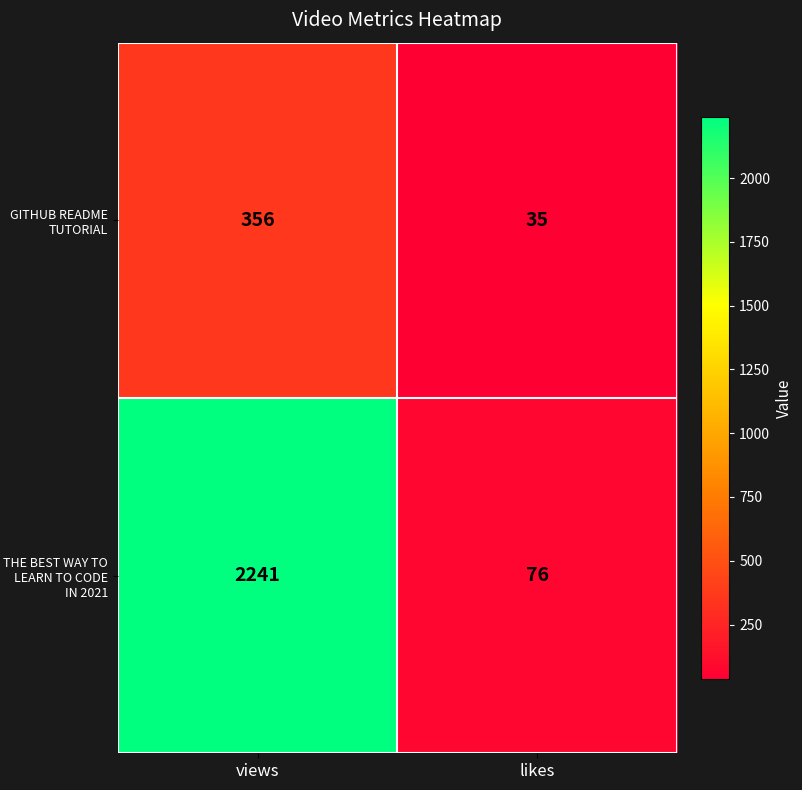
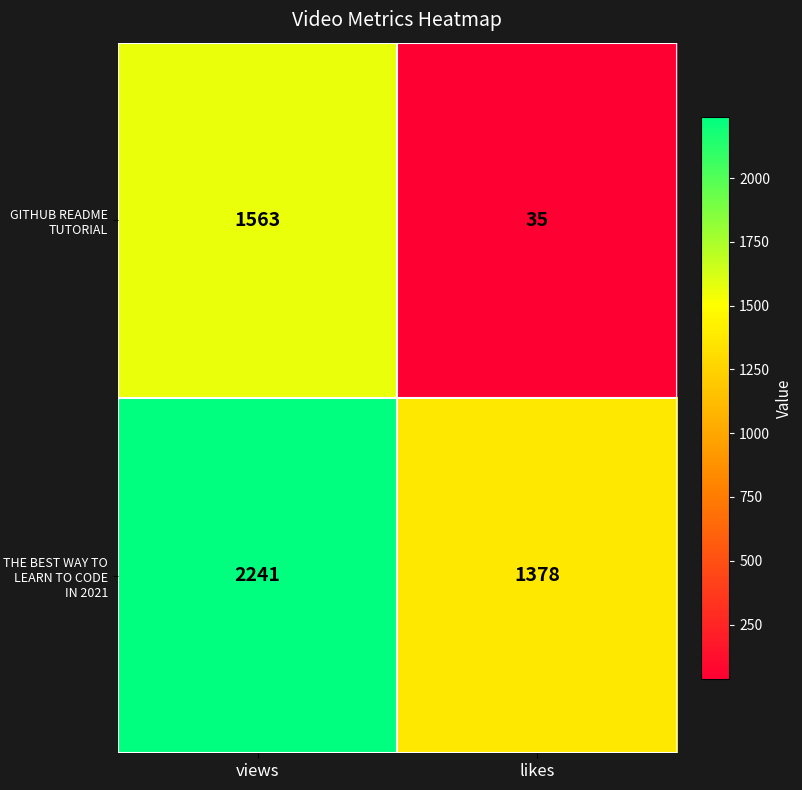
GITHUB README TUTORIAL, views: 356 -> 1563
THE BEST WAY TO LEARN TO CODE IN 2021, likes: 76 -> 1378
